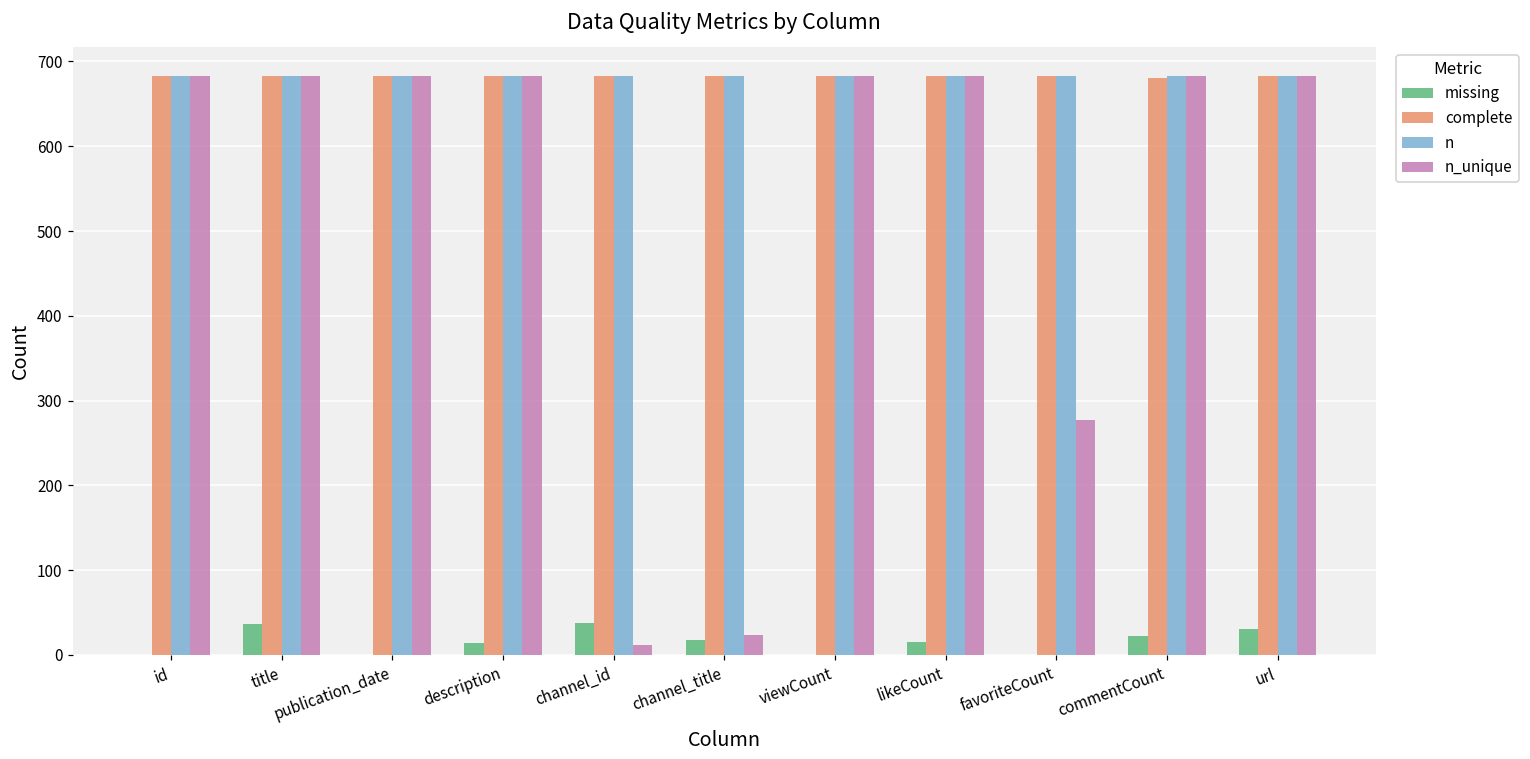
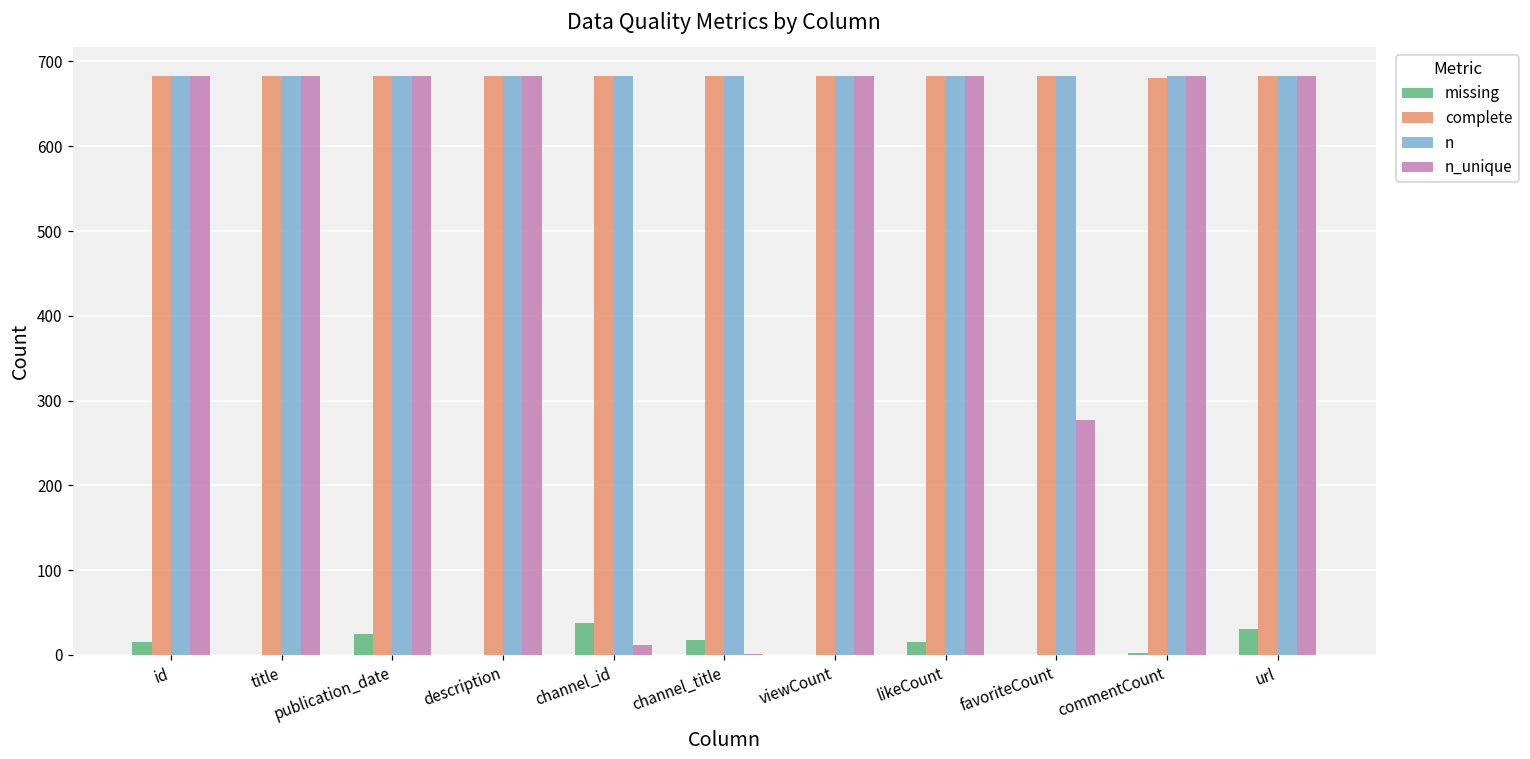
missing, id: 0 -> 20
missing, title: 40 -> 0
missing, publication_date: 0 -> 30
missing, description: 10 -> 0
n_unique, channel_title: 20 -> 0
missing, commentCount: 20 -> 0
